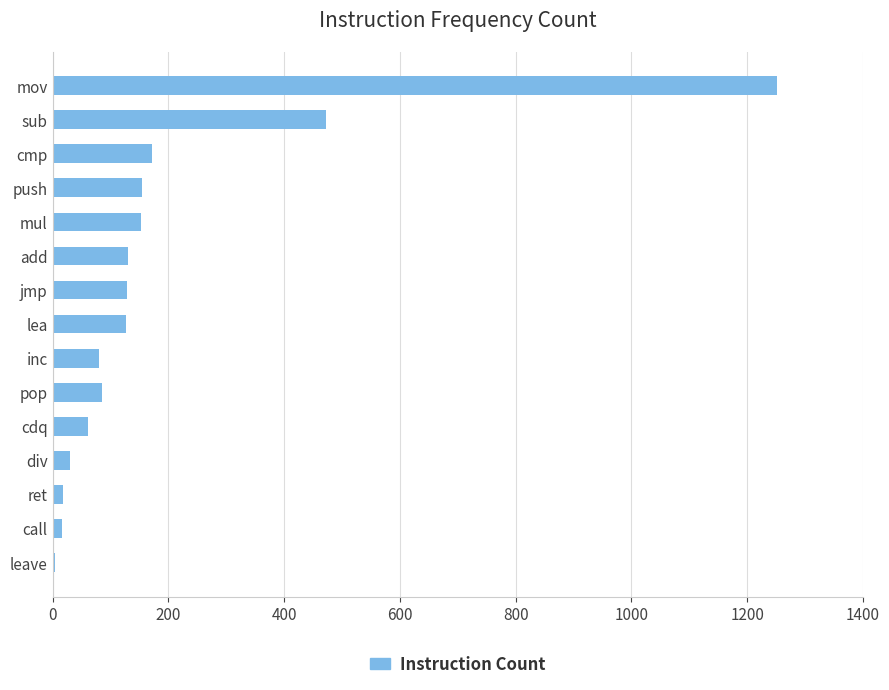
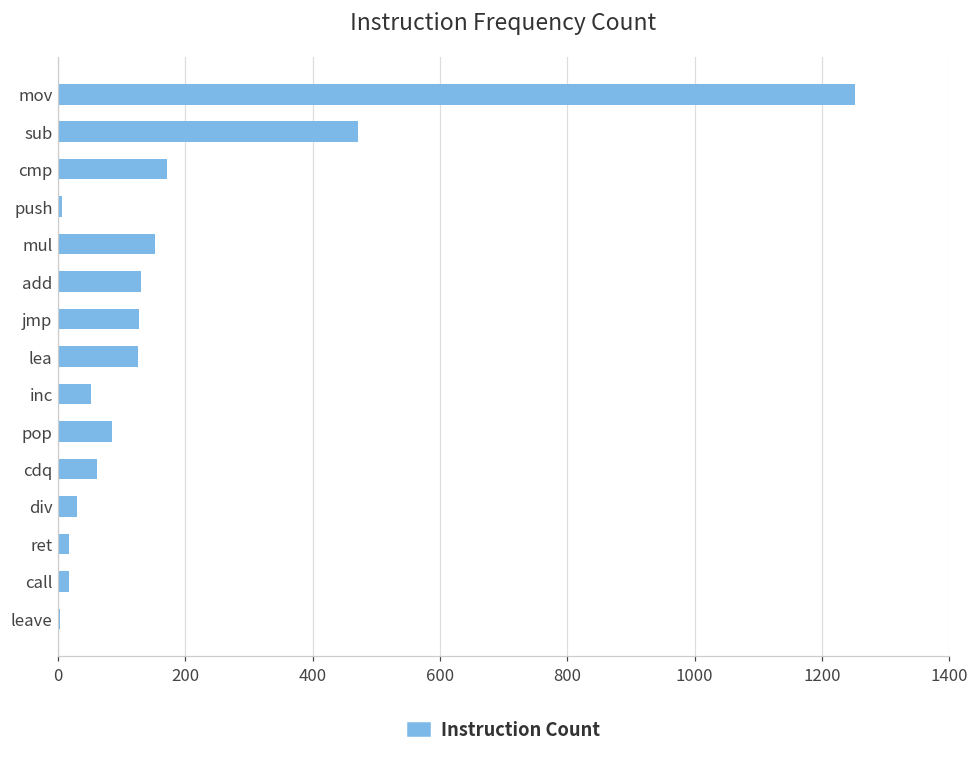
push: 160 -> 10
inc: 80 -> 50
